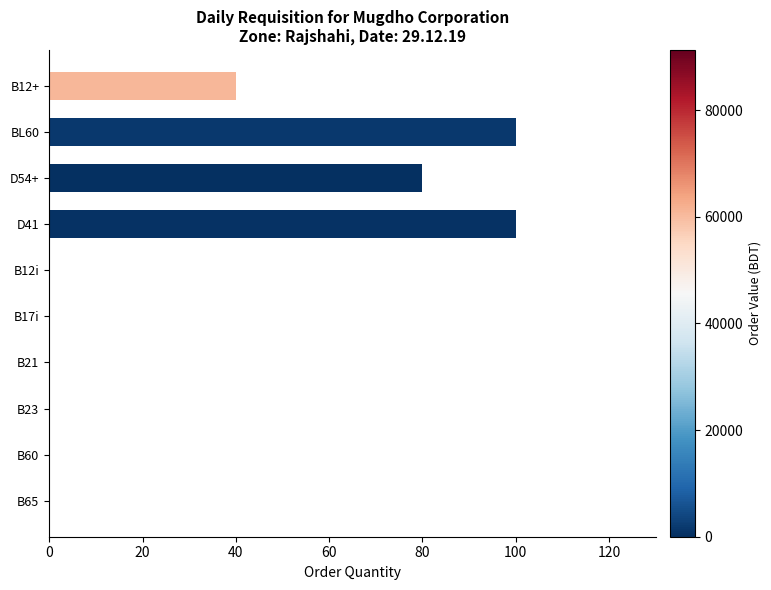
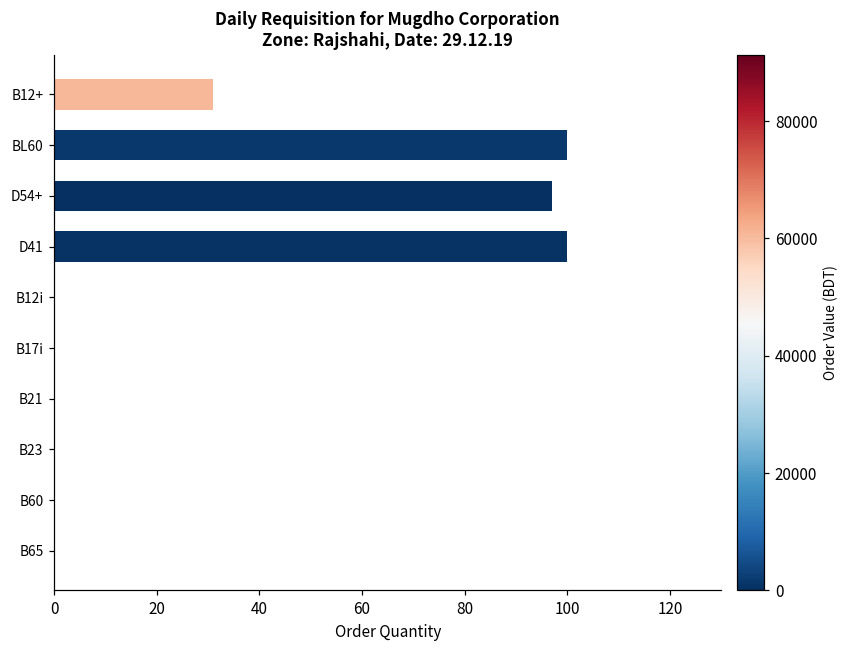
B12+: 40 -> 31
D54+: 80 -> 97
